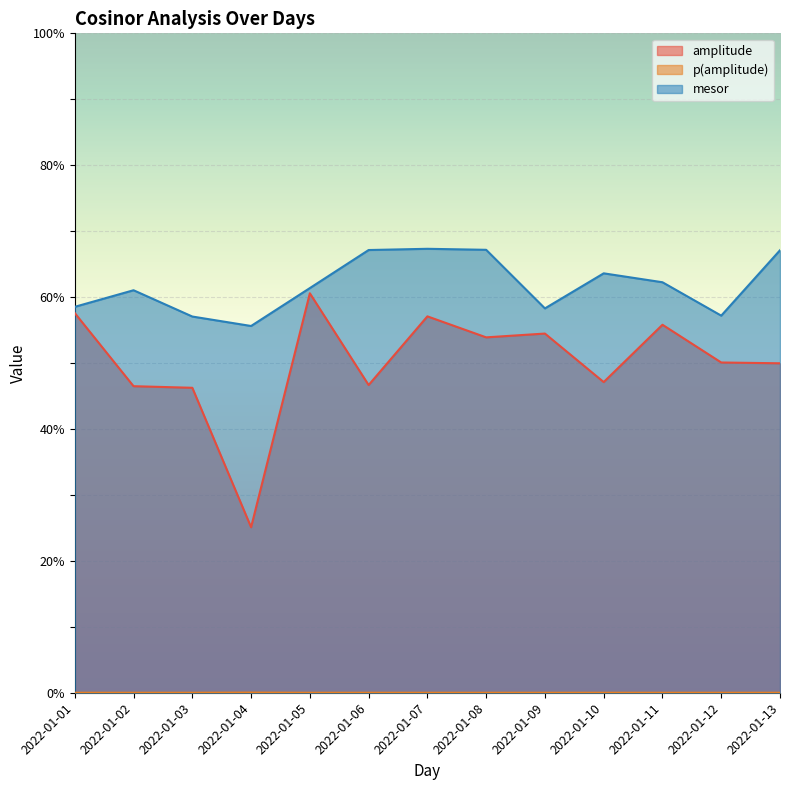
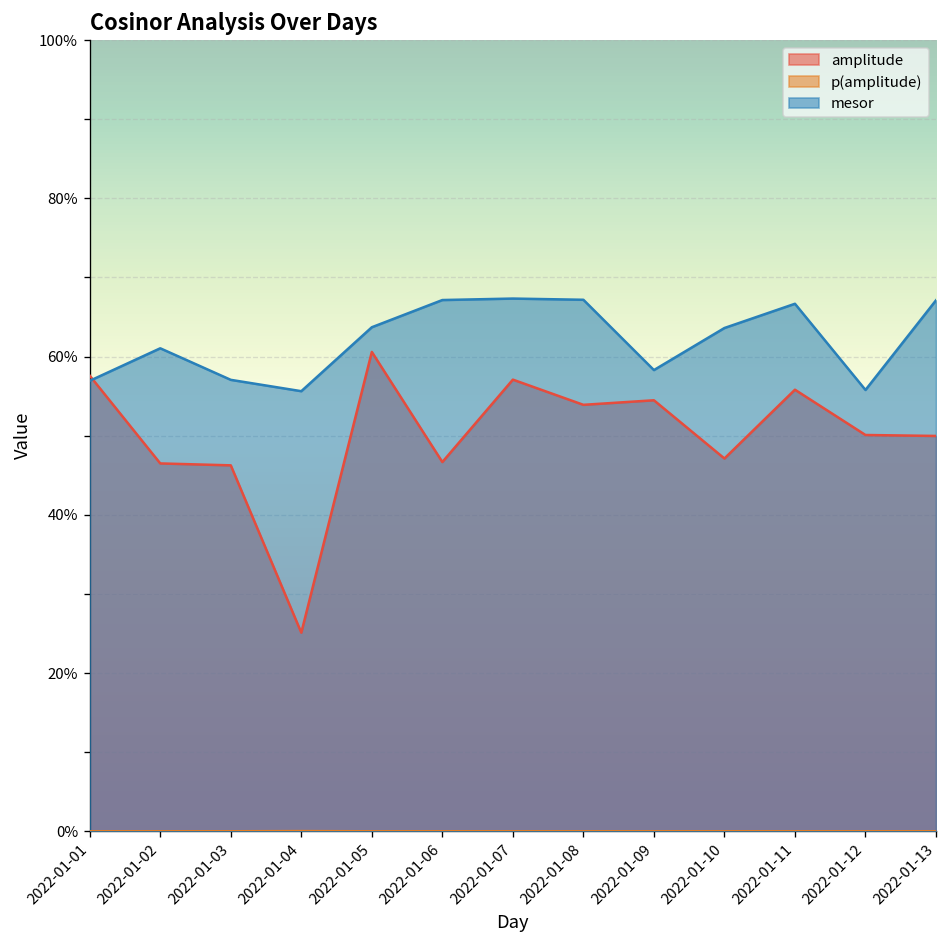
mesor, 2022-01-01: 59% -> 57%
mesor, 2022-01-05: 61% -> 64%
mesor, 2022-01-11: 62% -> 67%
mesor, 2022-01-12: 57% -> 56%
